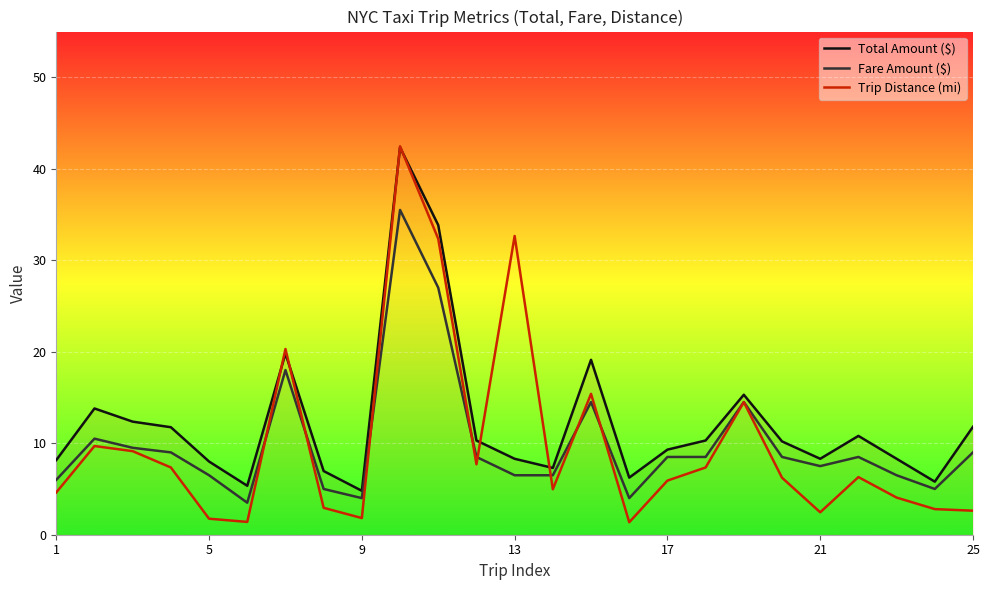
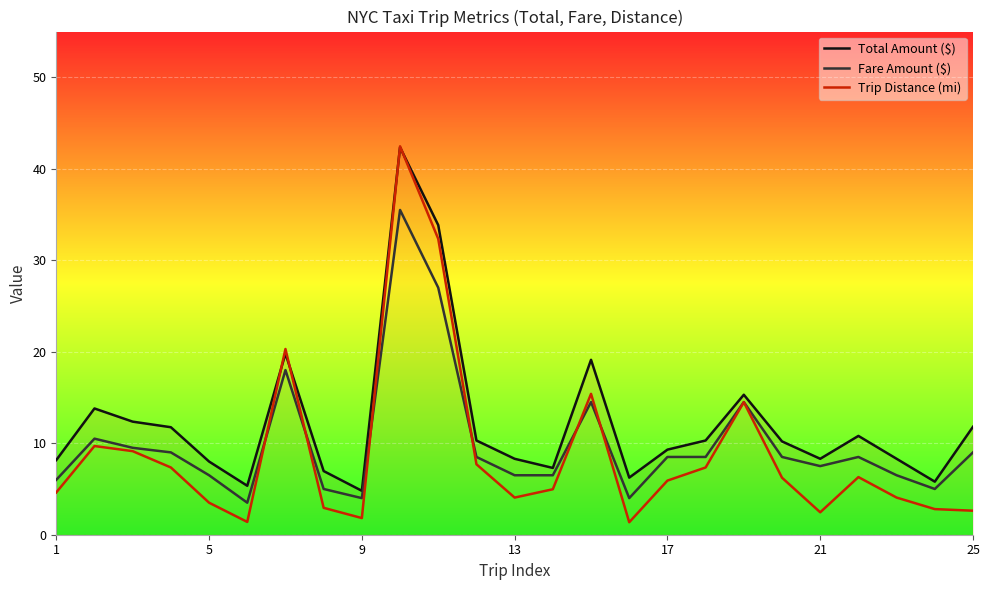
Trip Distance (mi), 5: 2 -> 4
Trip Distance (mi), 13: 33 -> 4
